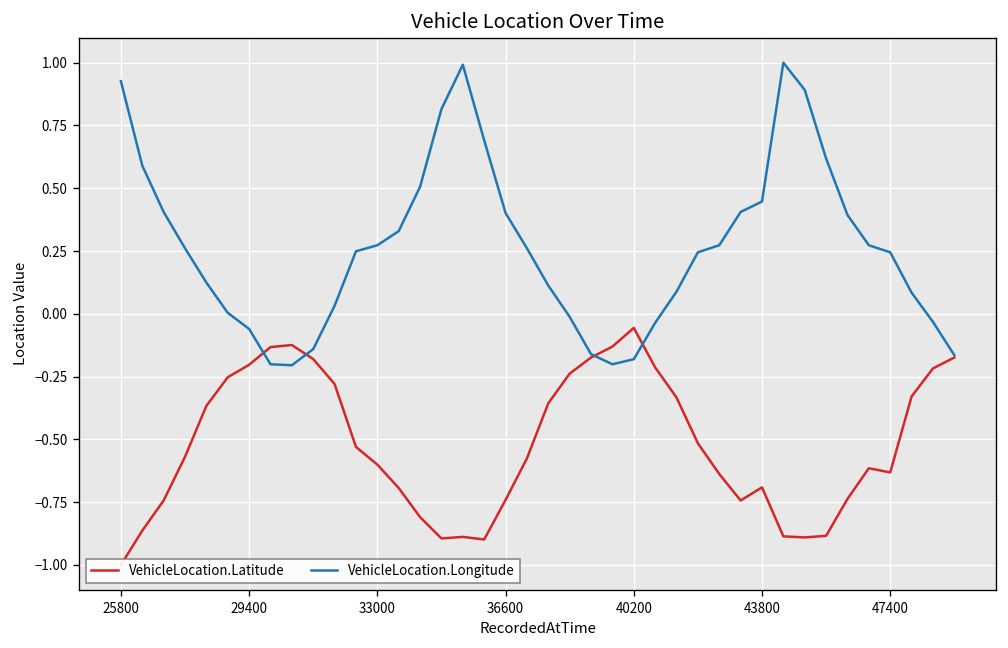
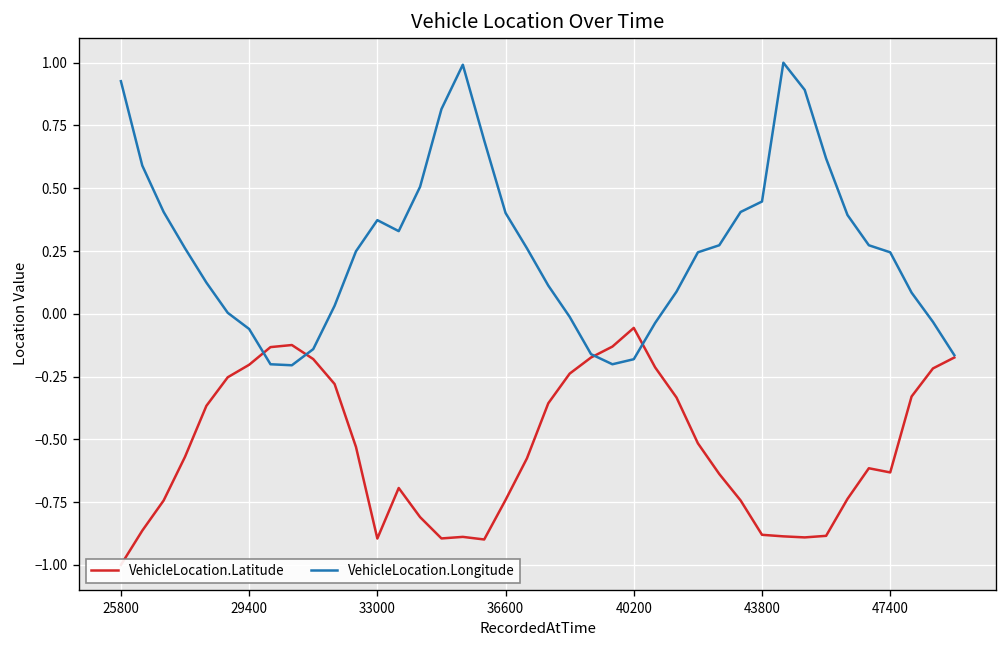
VehicleLocation.Latitude, 33000: -0.60 -> -0.89
VehicleLocation.Longitude, 33000: 0.27 -> 0.37
VehicleLocation.Latitude, 43800: -0.69 -> -0.88
